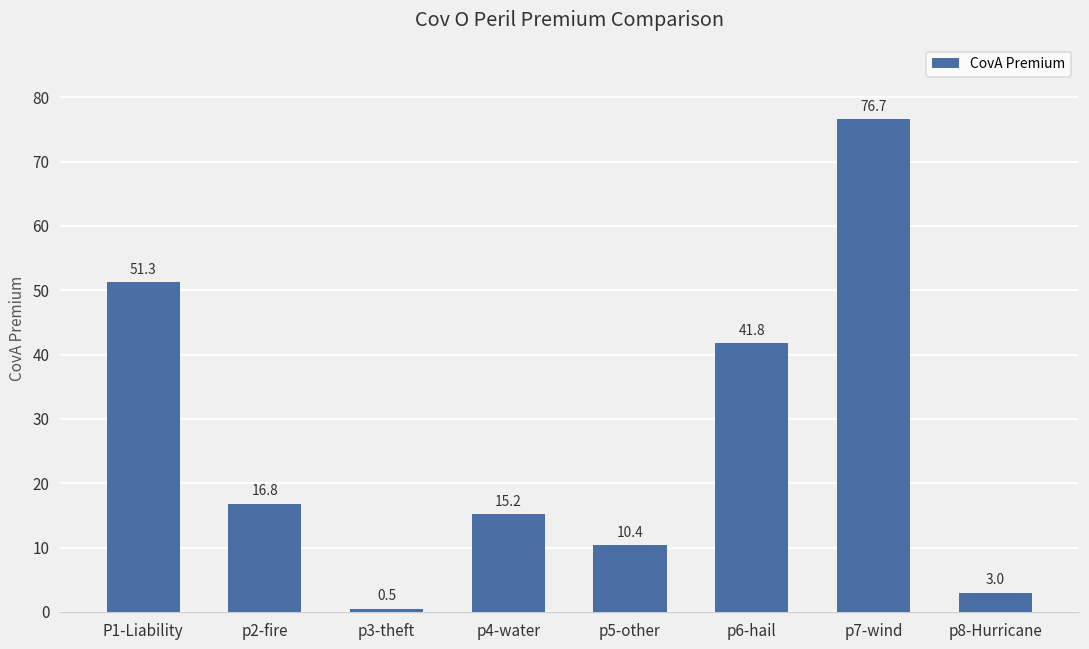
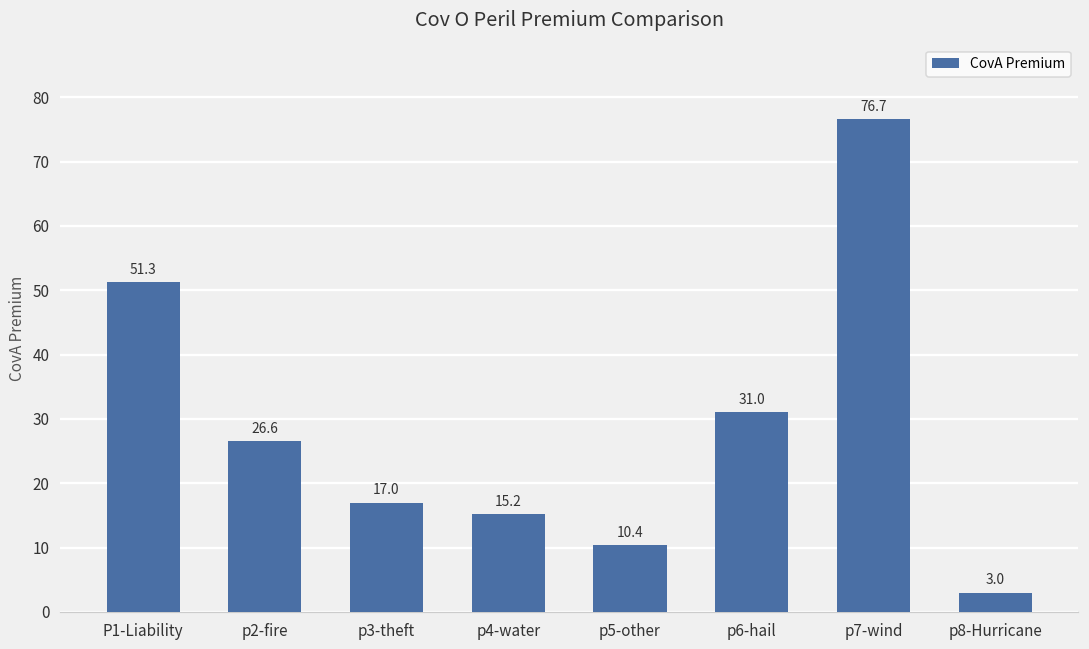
p2-fire: 16.8 -> 26.6
p3-theft: 0.5 -> 17.0
p6-hail: 41.8 -> 31.0
